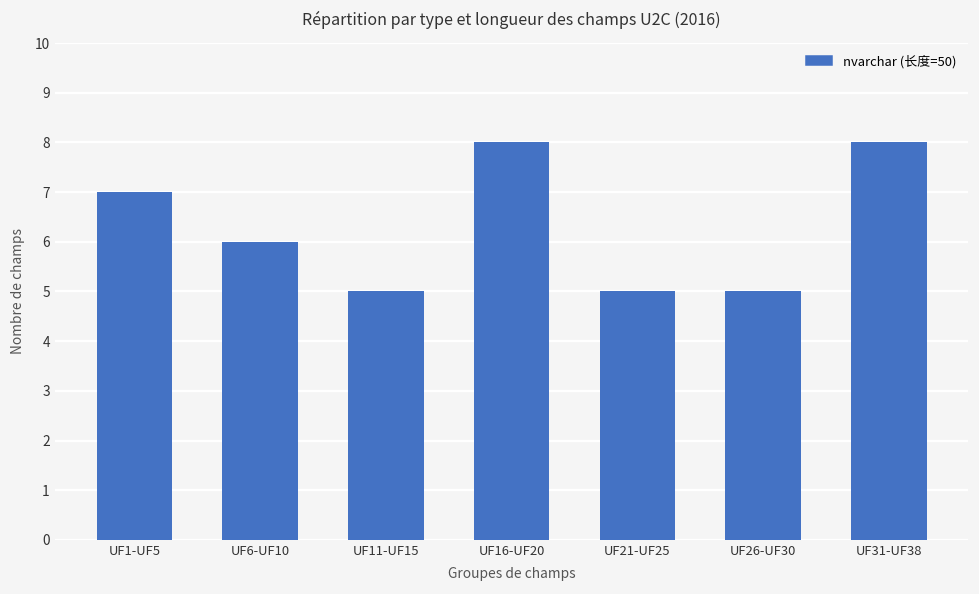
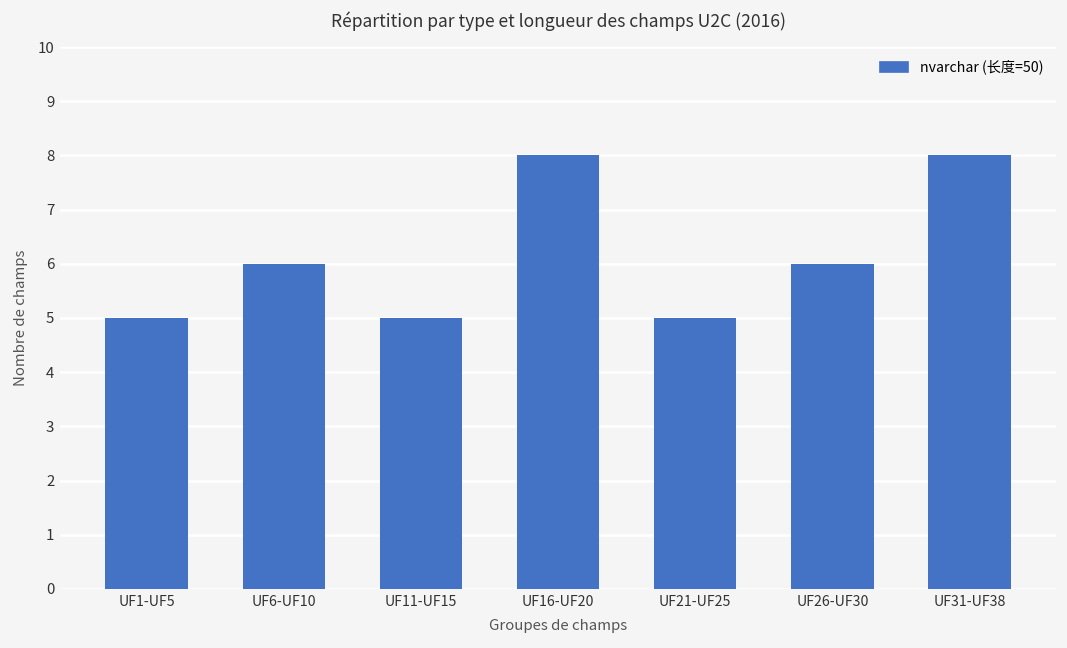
UF1-UF5: 7 -> 5
UF26-UF30: 5 -> 6
